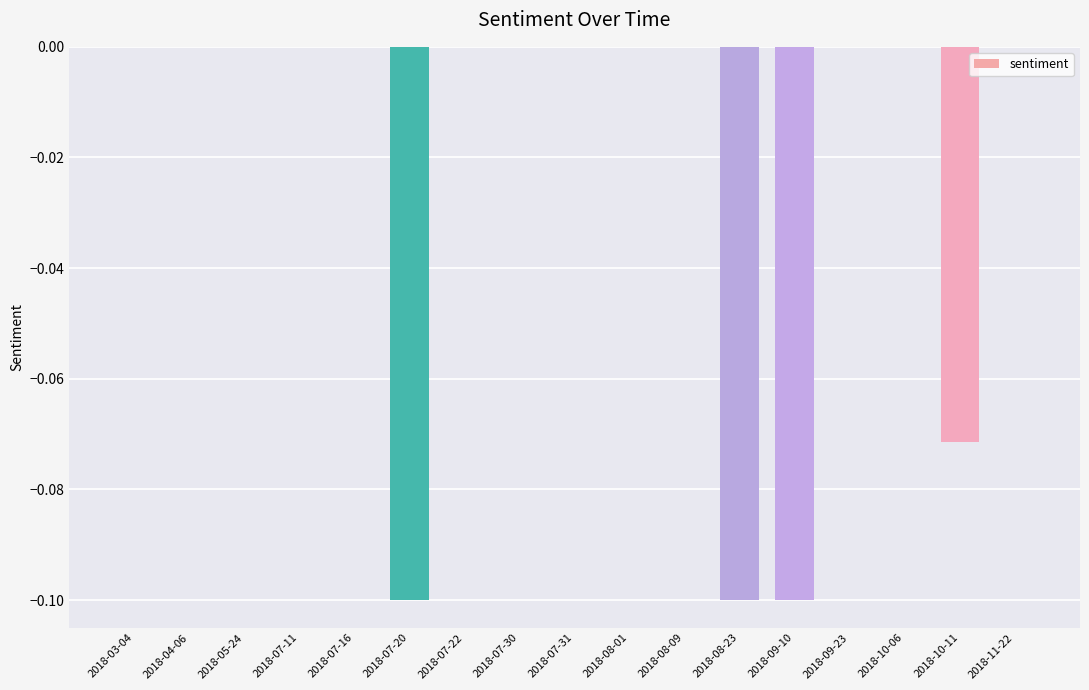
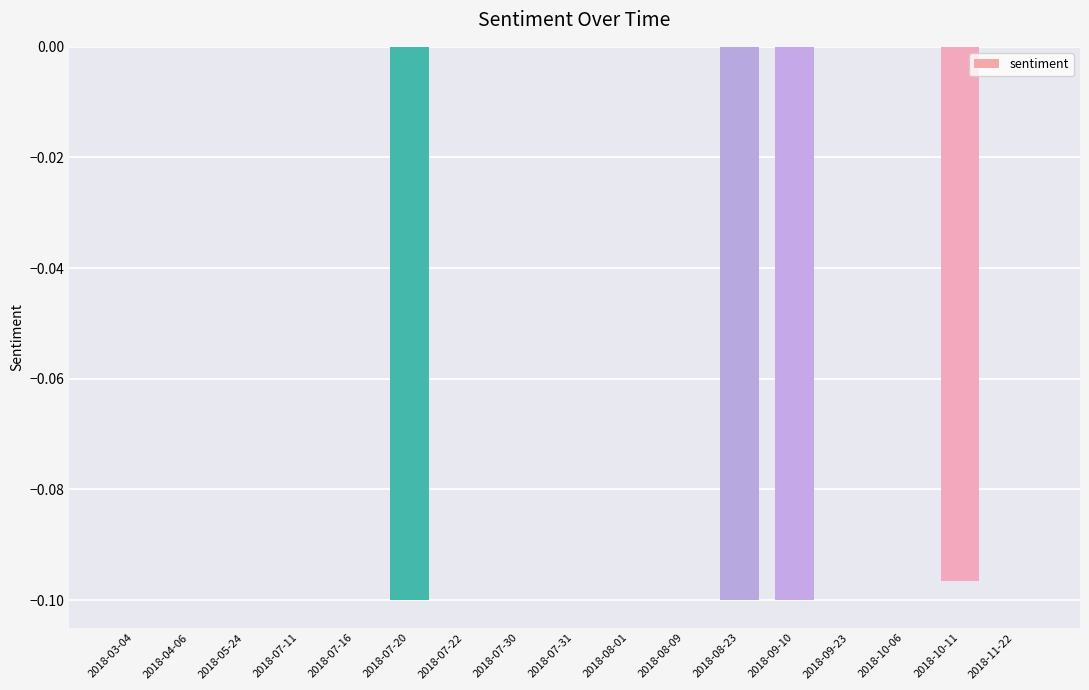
2018-10-11: -0.071 -> -0.097
